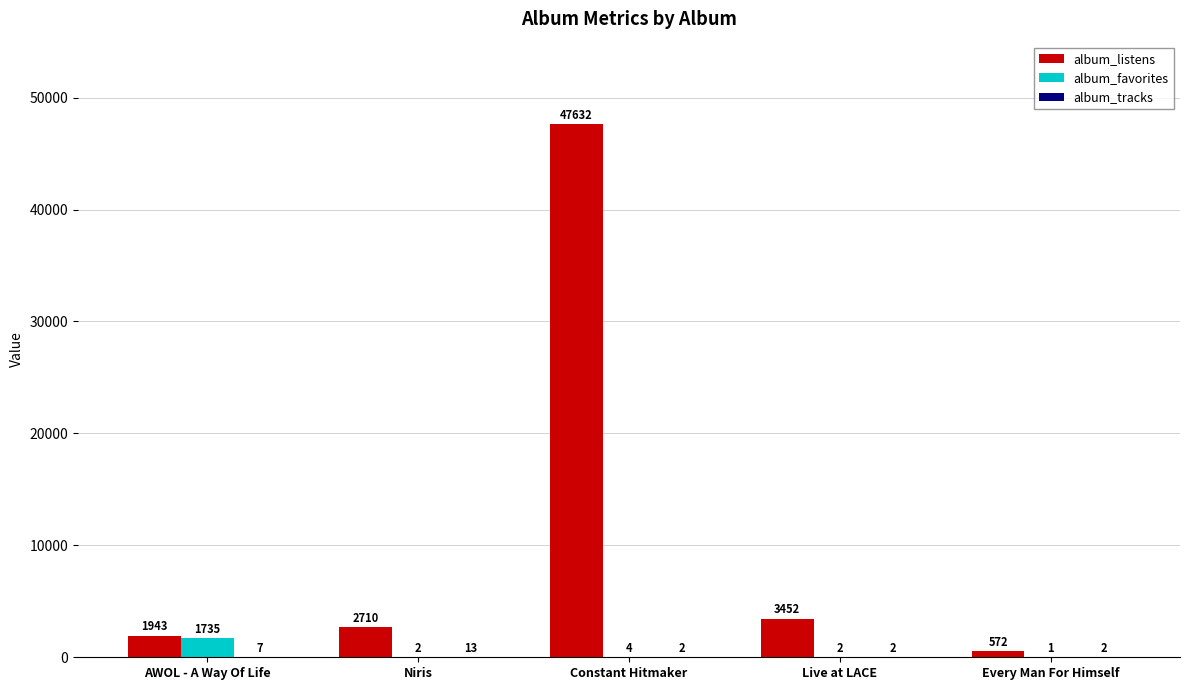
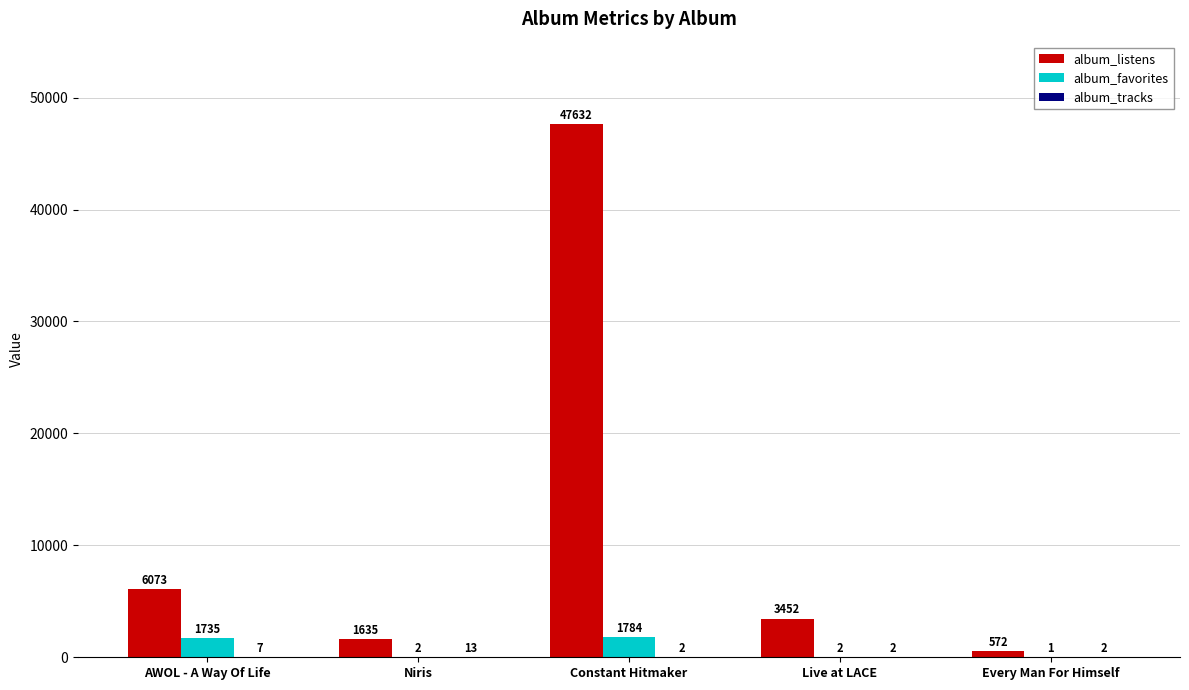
album_listens, AWOL - A Way Of Life: 1943 -> 6073
album_listens, Niris: 2710 -> 1635
album_favorites, Constant Hitmaker: 4 -> 1784
